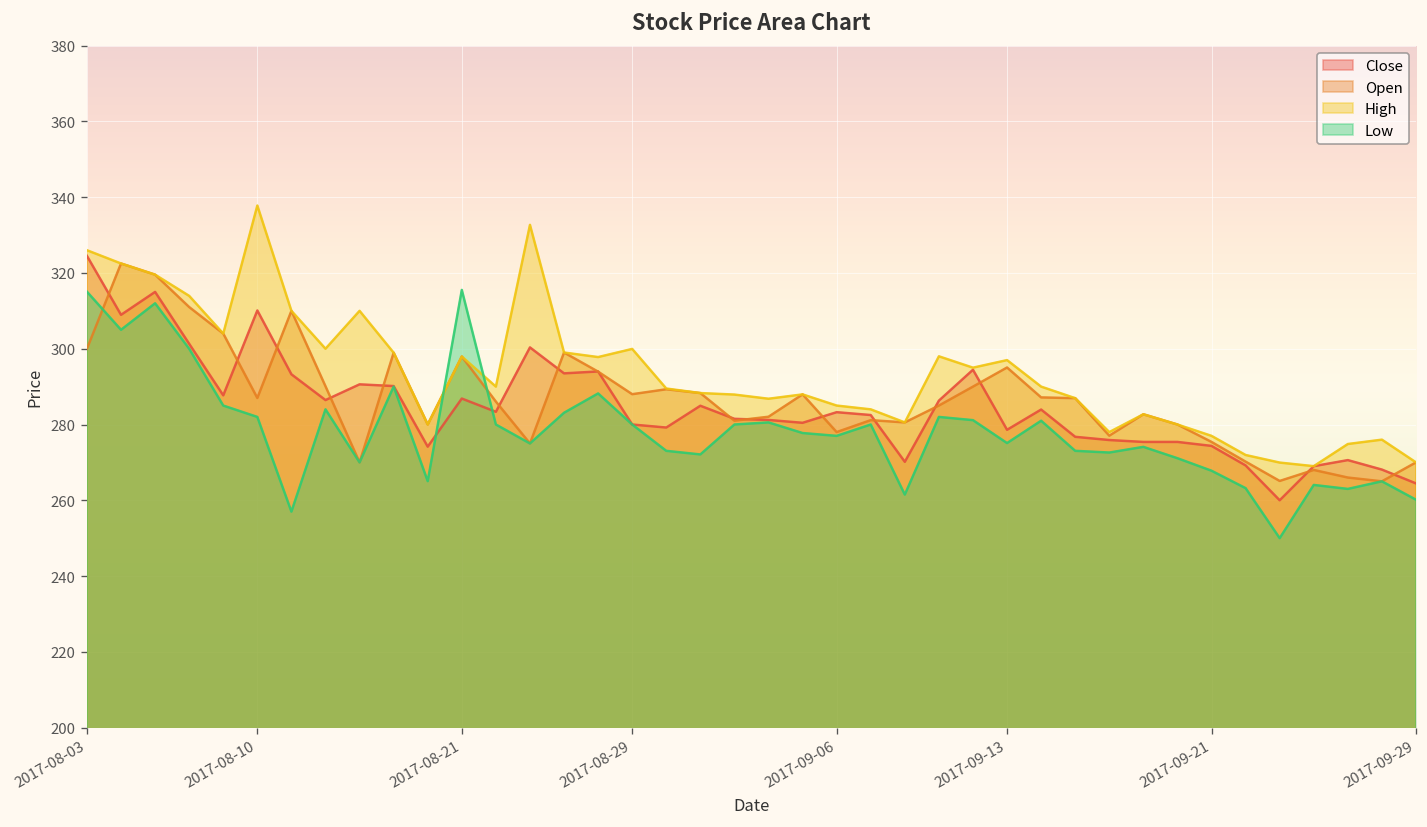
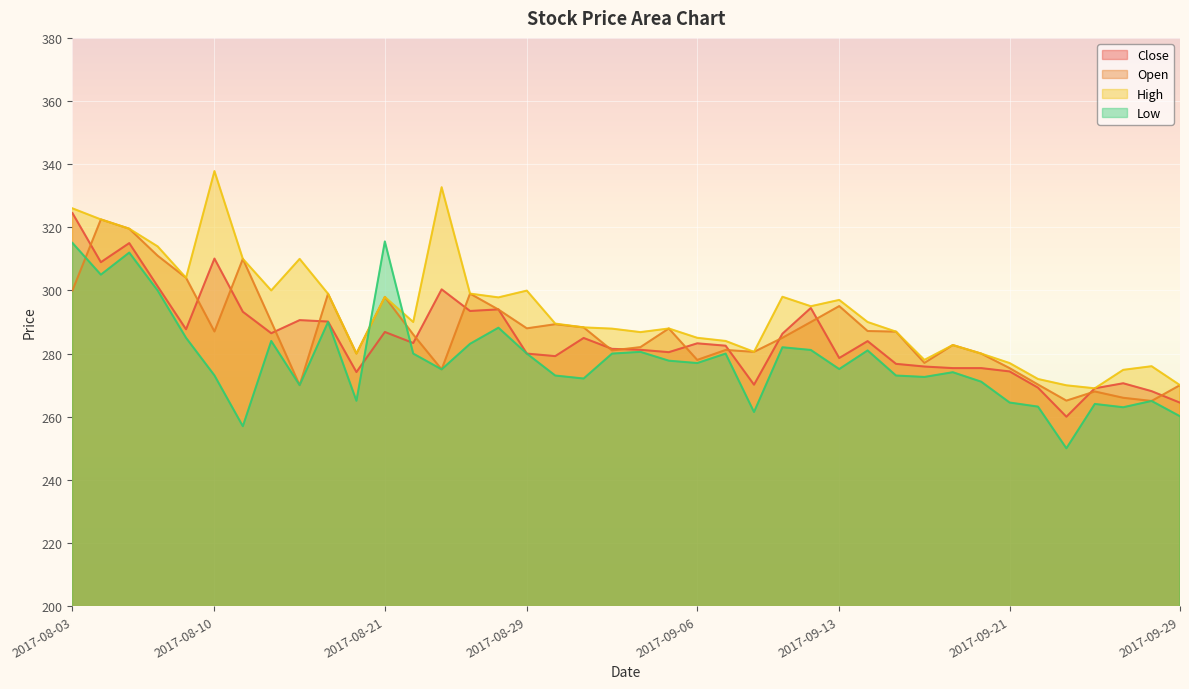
Low, 2017-08-10: 282 -> 273
Low, 2017-09-21: 268 -> 265
